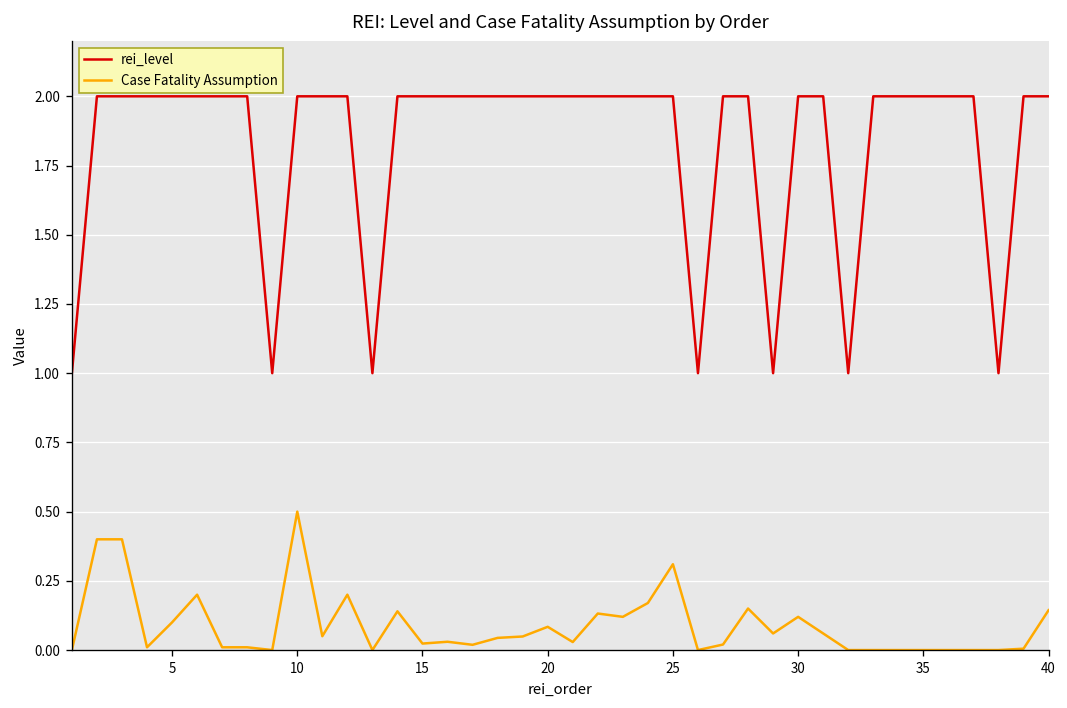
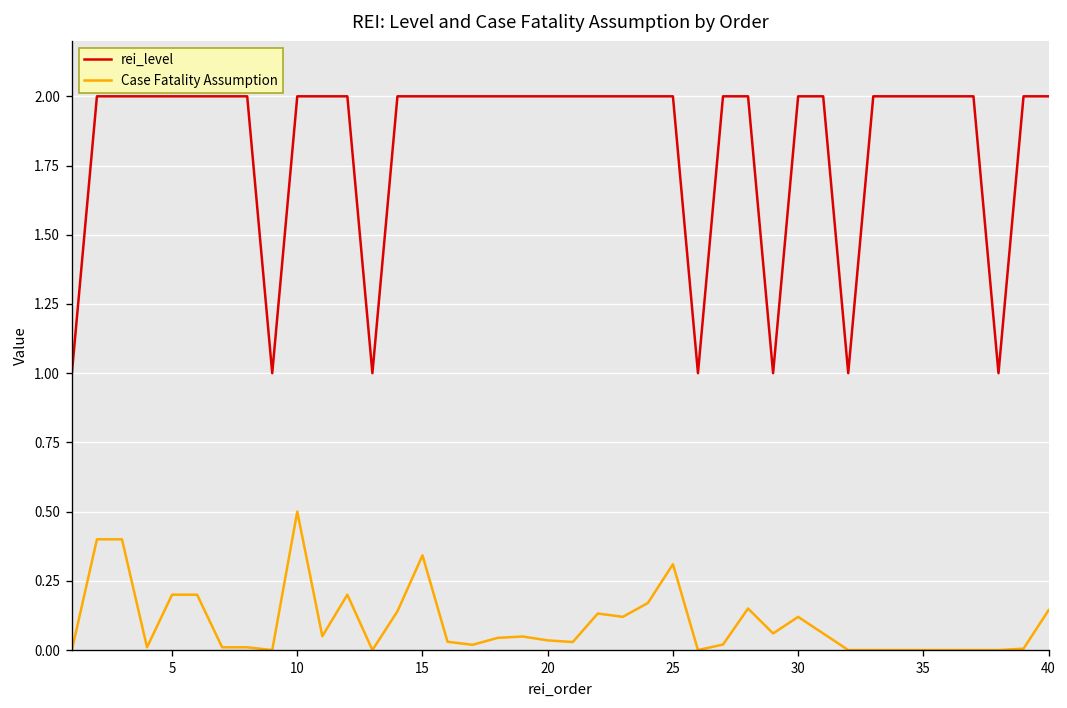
Case Fatality Assumption, 5: 0.1 -> 0.2
Case Fatality Assumption, 15: 0.02 -> 0.34
Case Fatality Assumption, 20: 0.08 -> 0.04
